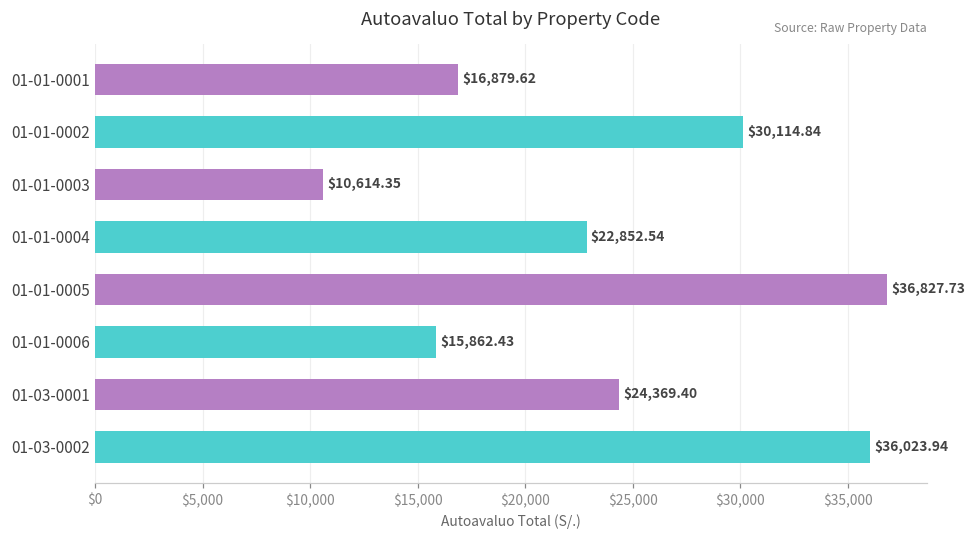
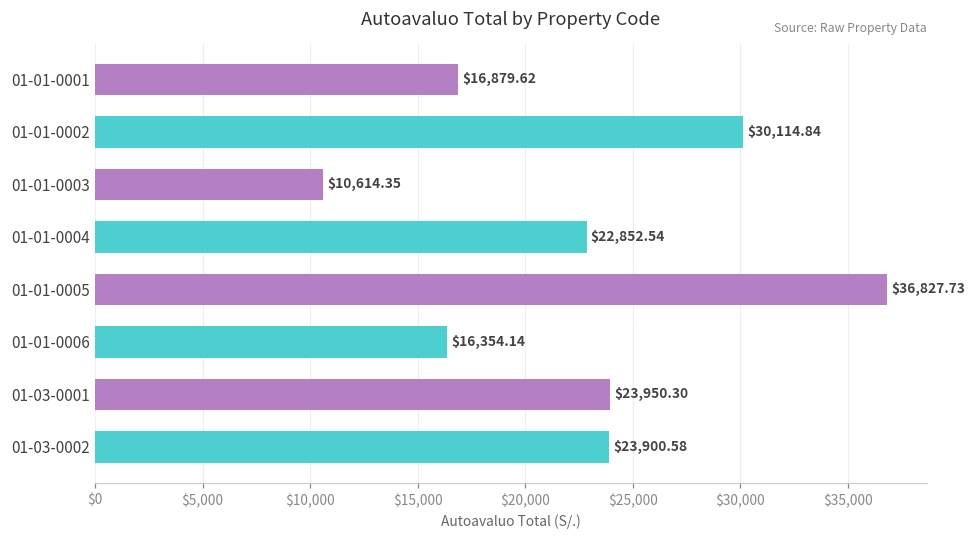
01-01-0006: $15,862.43 -> $16,354.14
01-03-0001: $24,369.40 -> $23,950.30
01-03-0002: $36,023.94 -> $23,900.58
